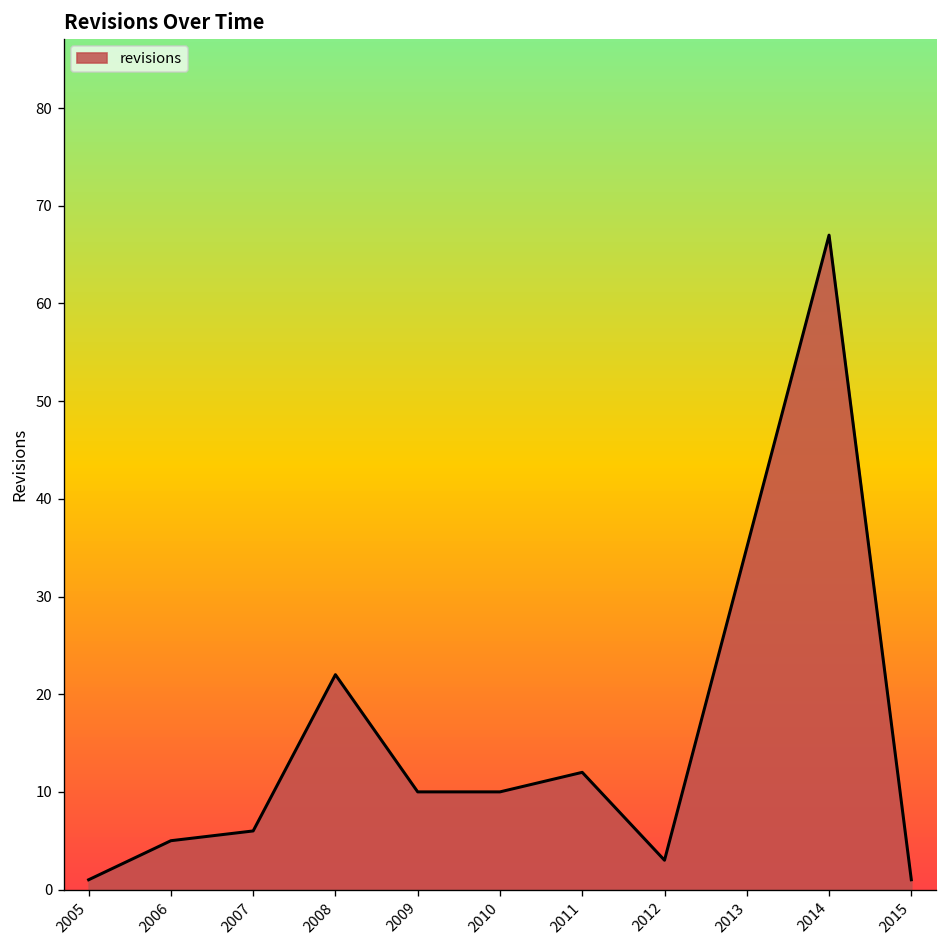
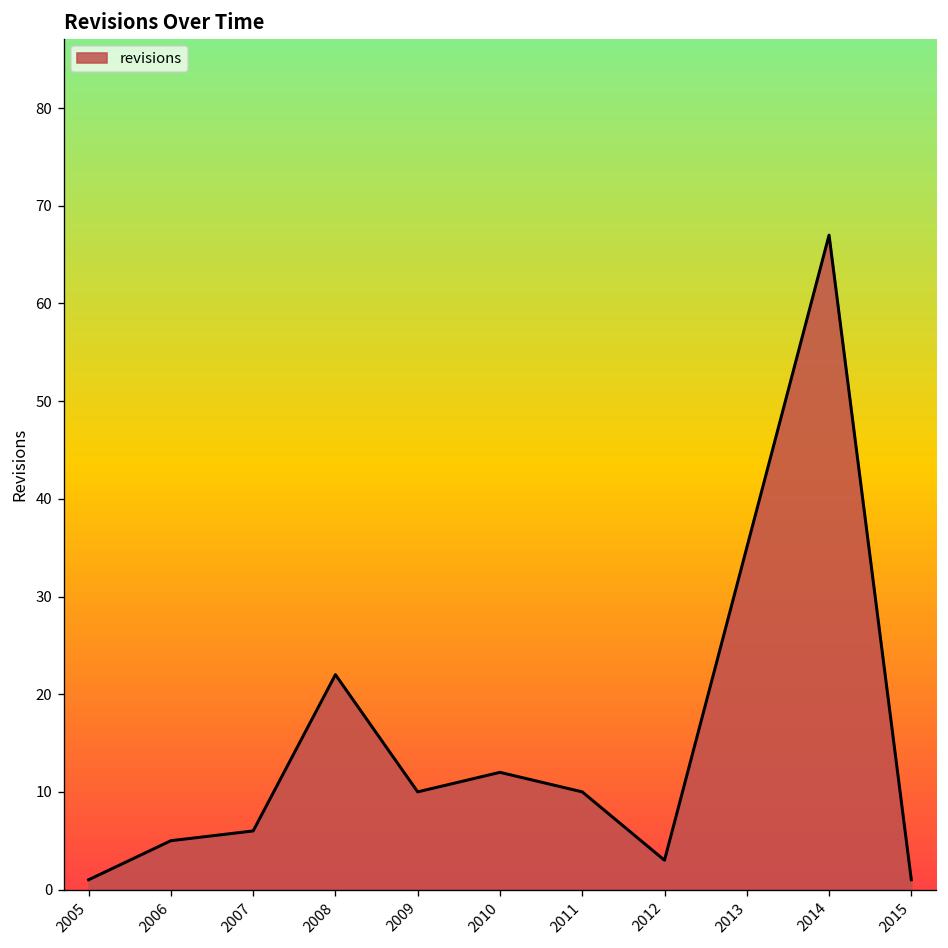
2010: 10 -> 12
2011: 12 -> 10
